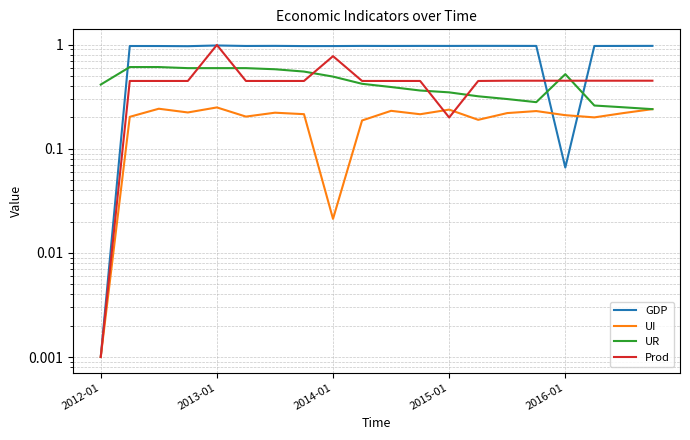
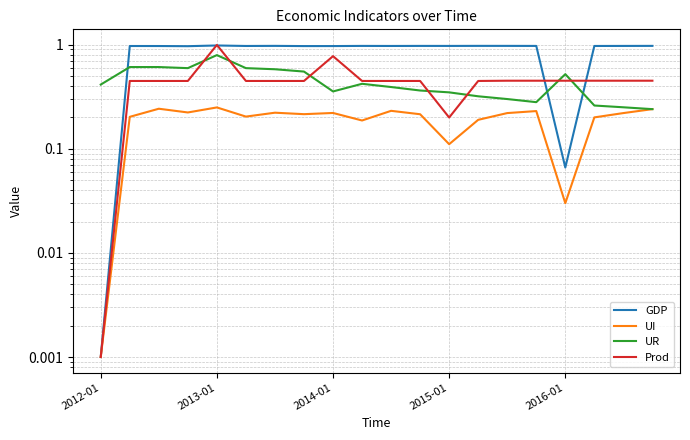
UR, 2013-01: 0.6 -> 0.8
UI, 2014-01: 0.021 -> 0.22
UR, 2014-01: 0.5 -> 0.35
UI, 2015-01: 0.24 -> 0.11
UI, 2016-01: 0.21 -> 0.03
